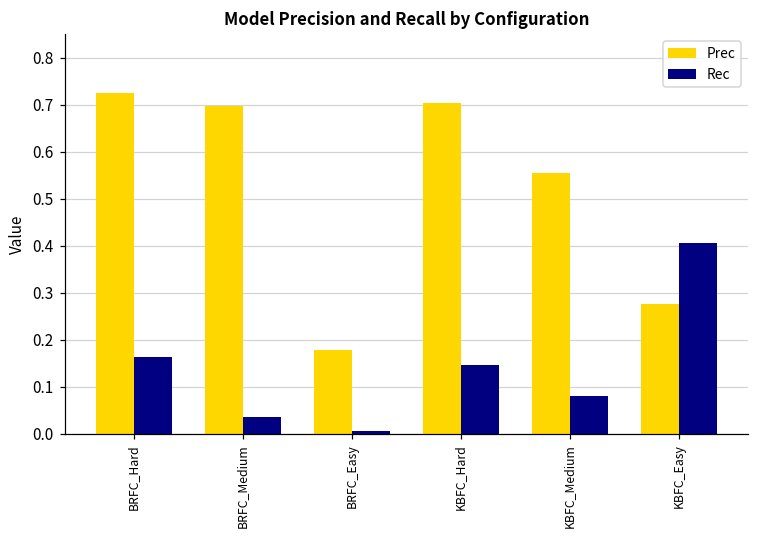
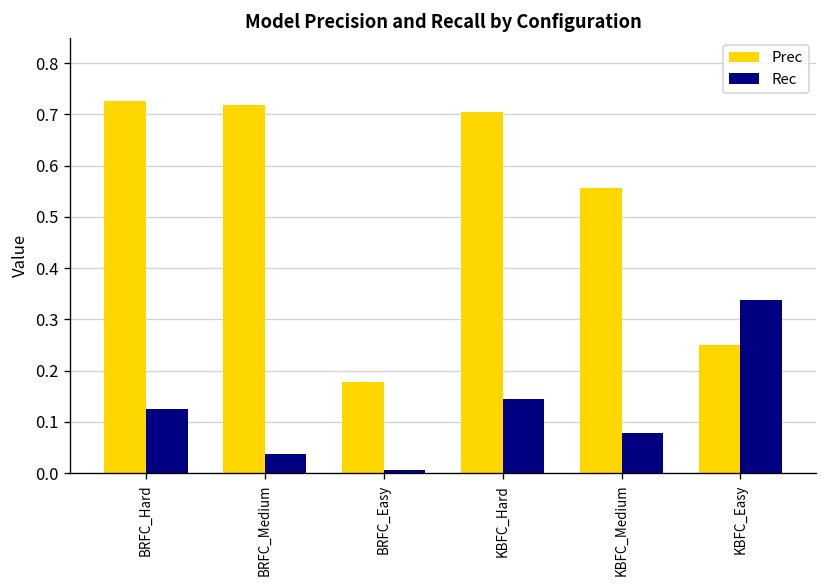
Rec, BRFC_Hard: 0.16 -> 0.13
Prec, BRFC_Medium: 0.70 -> 0.72
Prec, KBFC_Easy: 0.28 -> 0.25
Rec, KBFC_Easy: 0.41 -> 0.34
